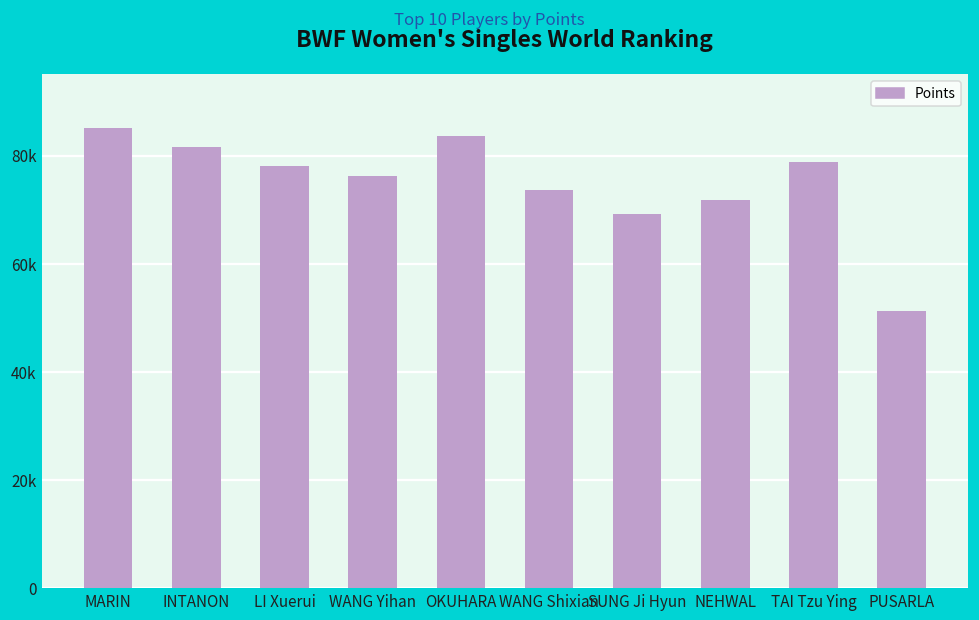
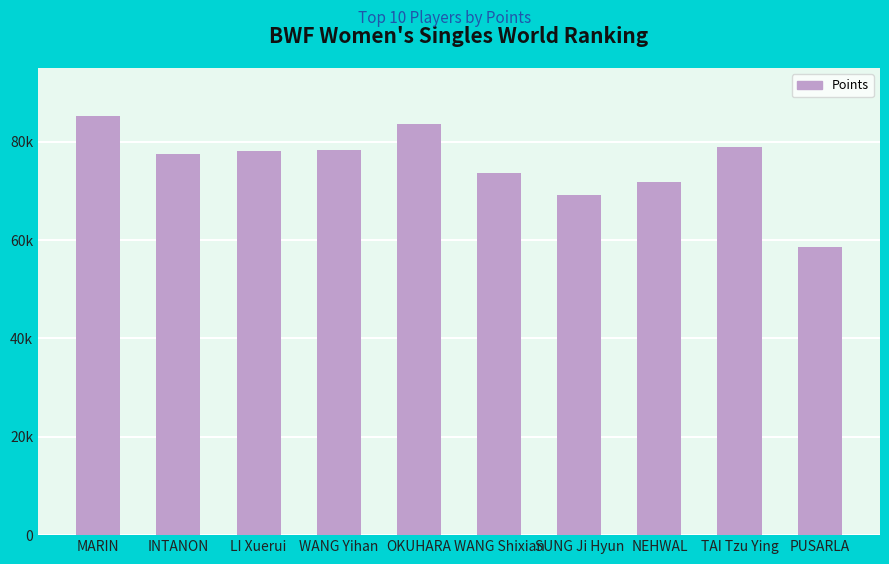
INTANON: 82000 -> 78000
WANG Yihan: 76000 -> 78000
PUSARLA: 51000 -> 59000
